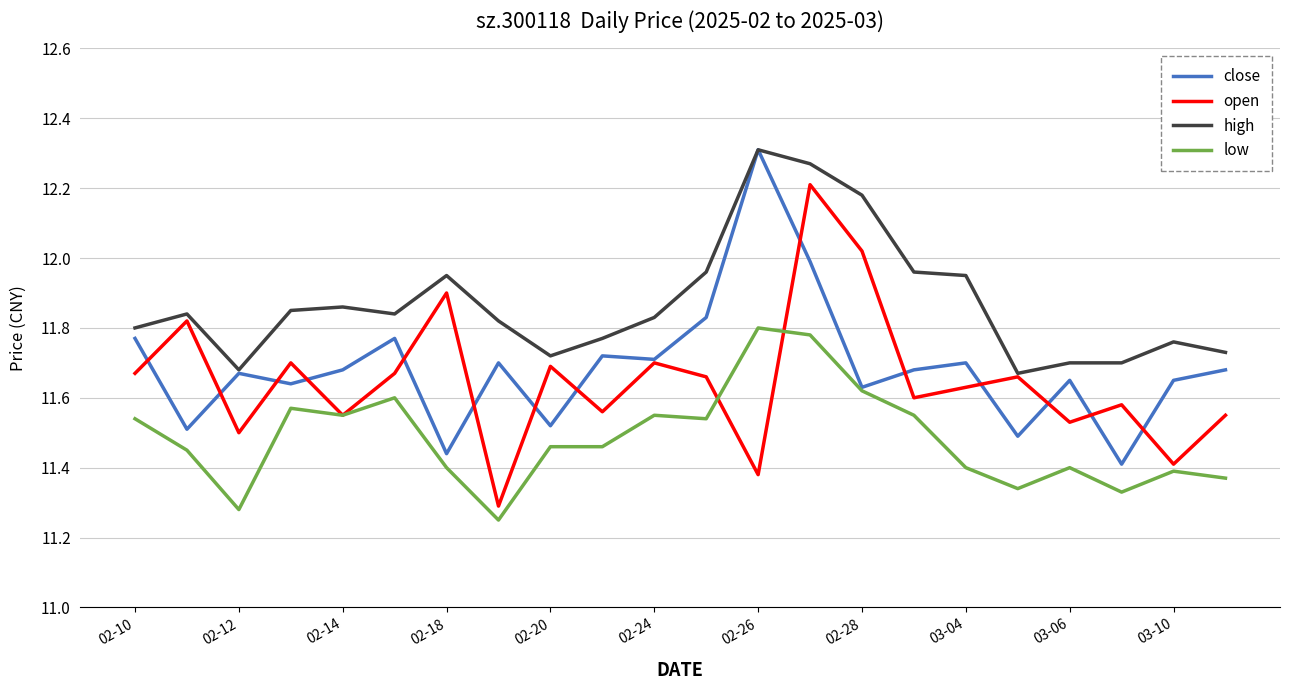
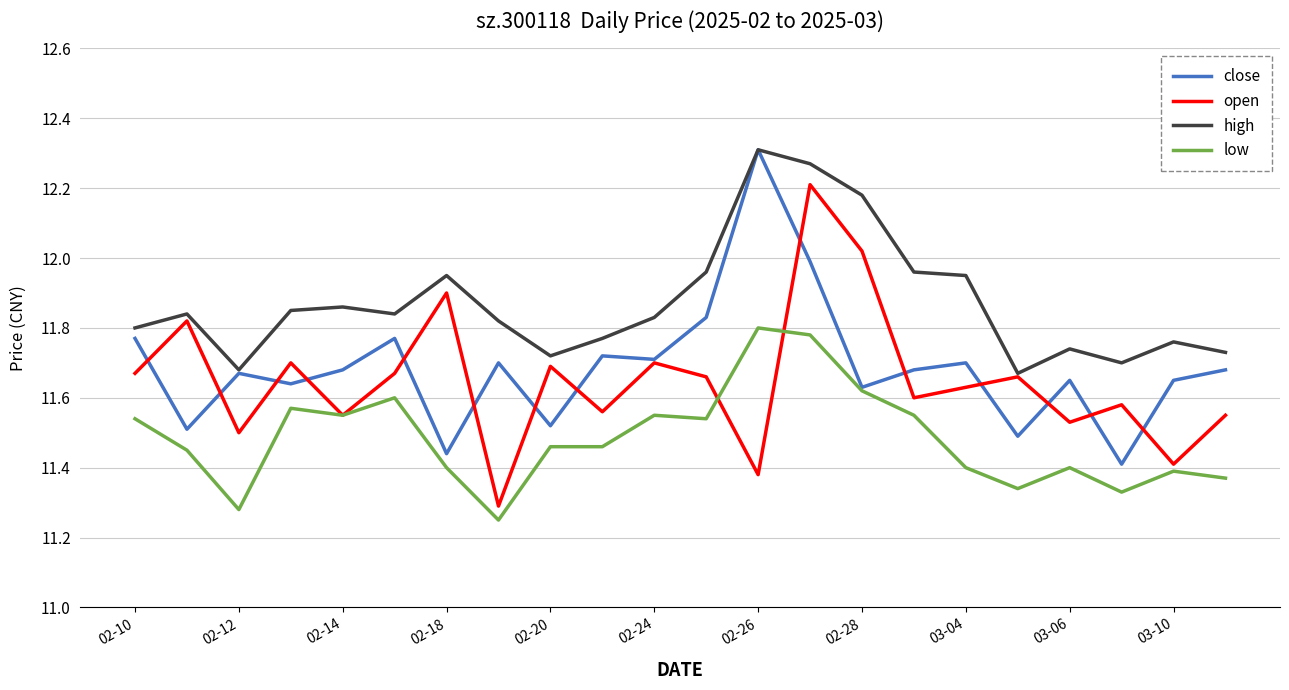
high, 03-06: 11.70 -> 11.74
